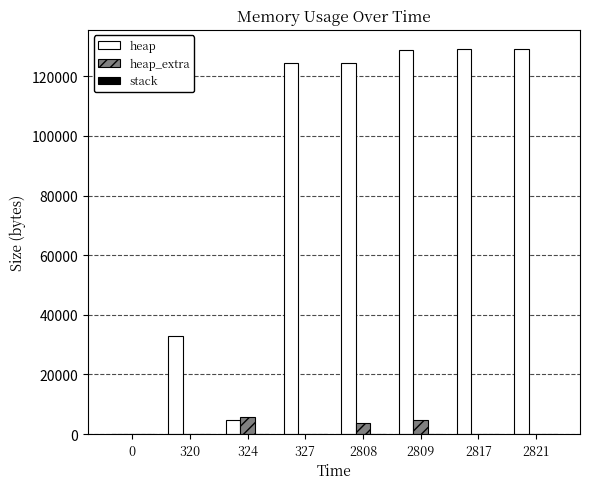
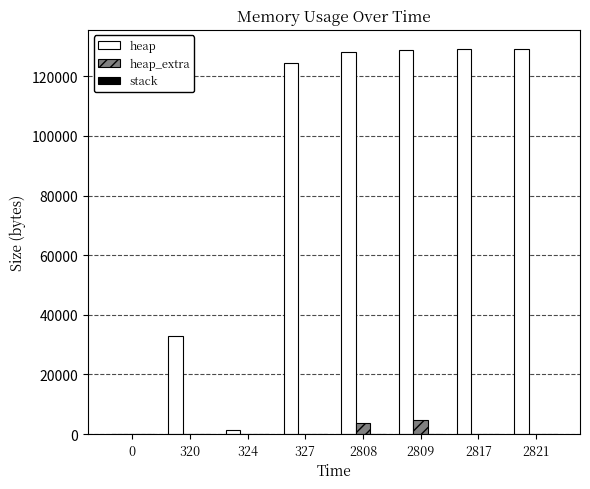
heap, 324: 5000 -> 1000
heap_extra, 324: 6000 -> 0
heap, 2808: 125000 -> 128000
